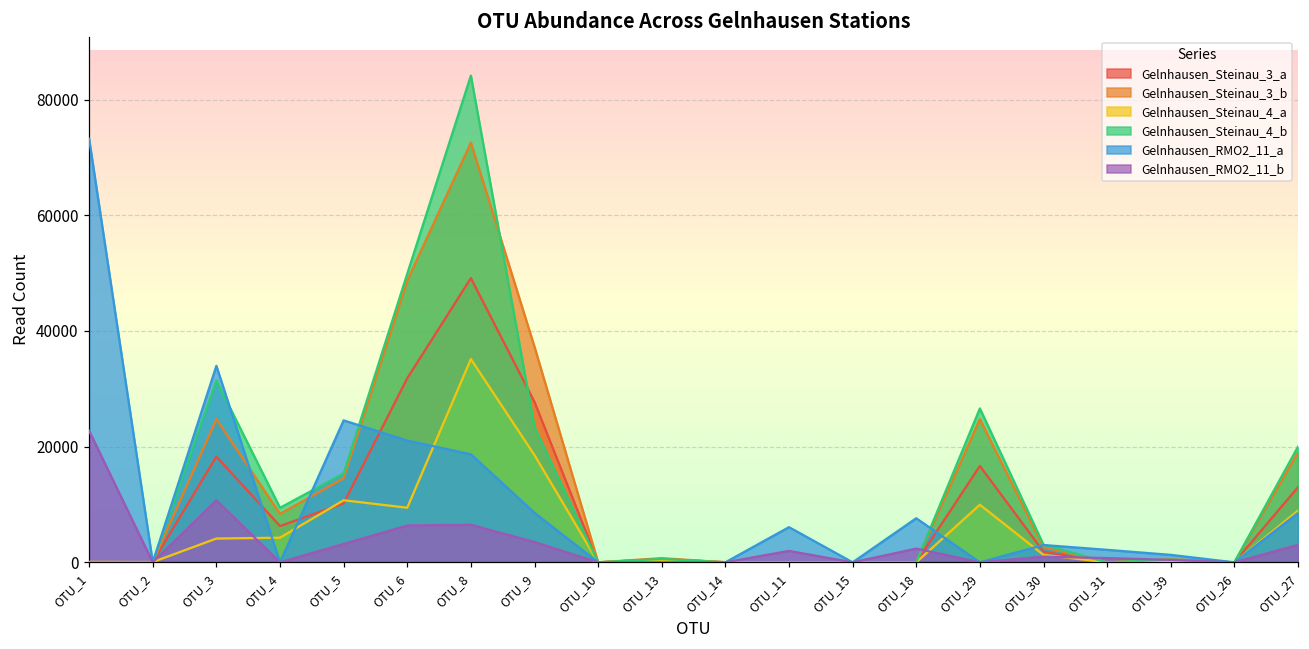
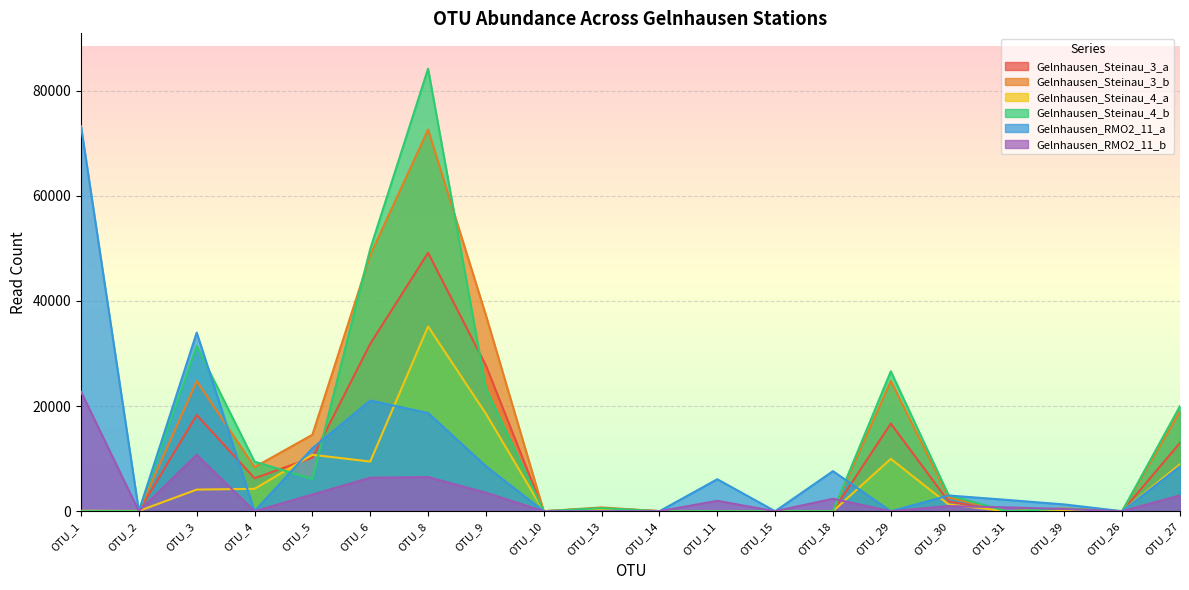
Gelnhausen_Steinau_4_b, OTU_5: 15000 -> 6000
Gelnhausen_RMO2_11_a, OTU_5: 25000 -> 12000
